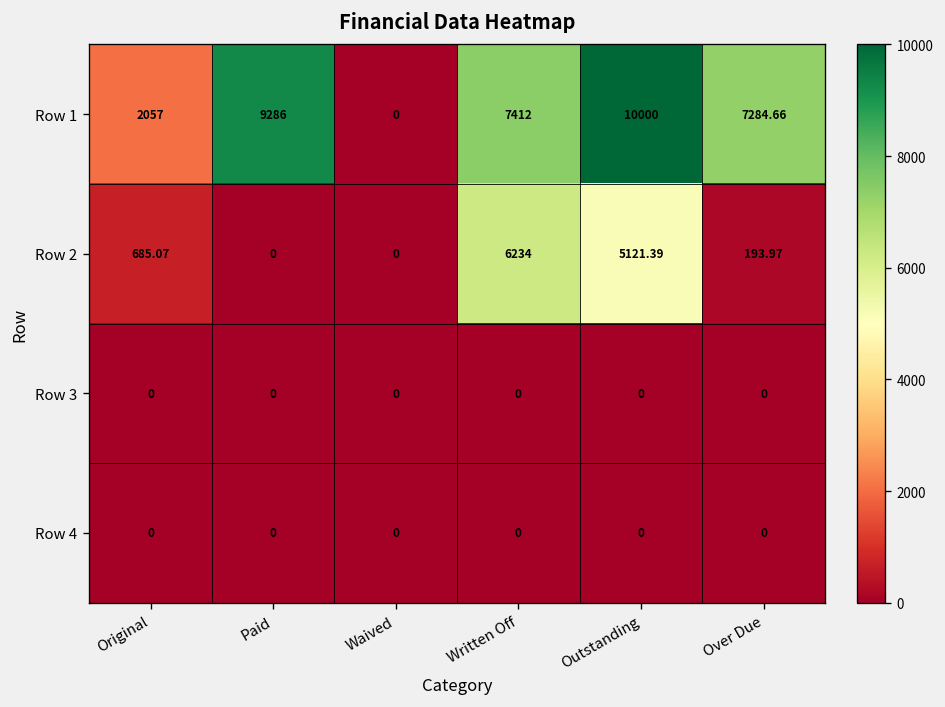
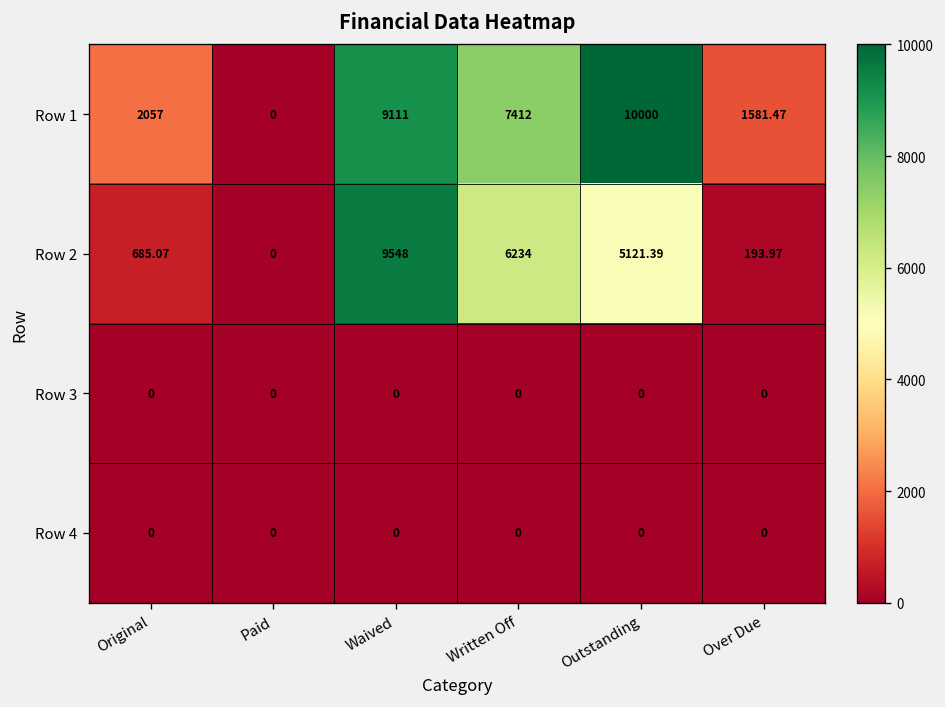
Row 1, Paid: 9286 -> 0
Row 1, Waived: 0 -> 9111
Row 1, Over Due: 7284.66 -> 1581.47
Row 2, Waived: 0 -> 9548
